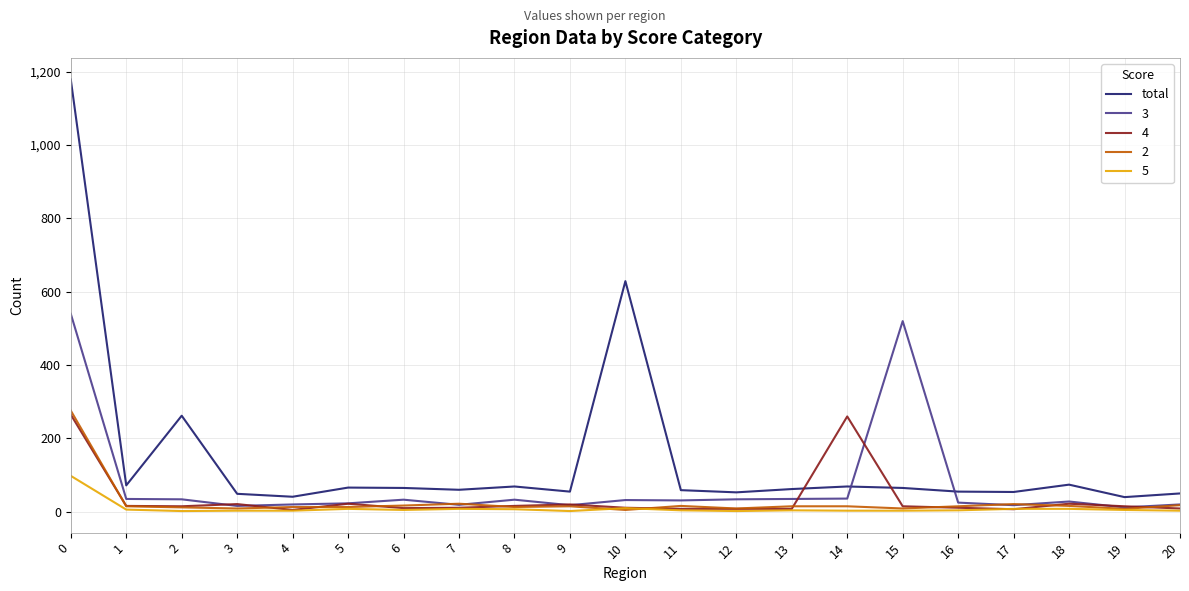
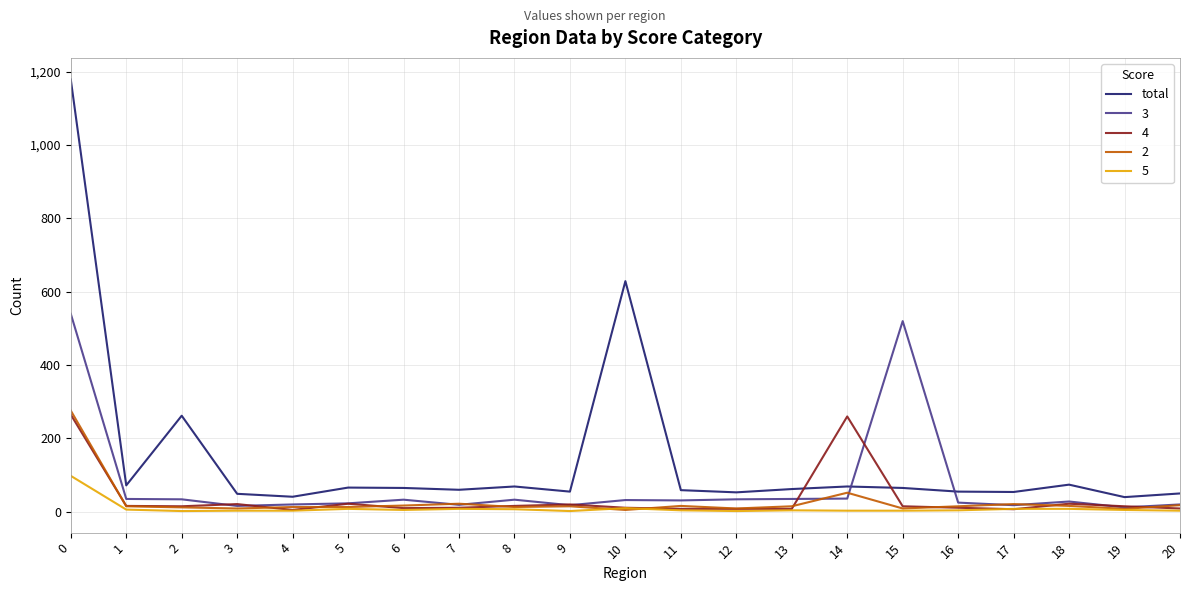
2, 14: 20 -> 50
